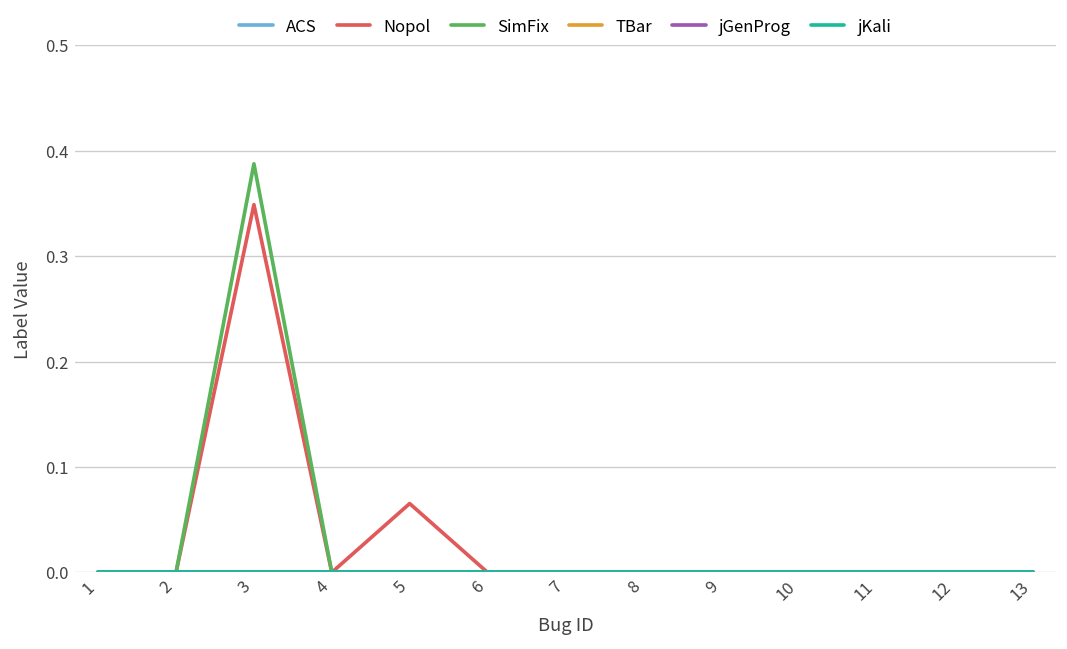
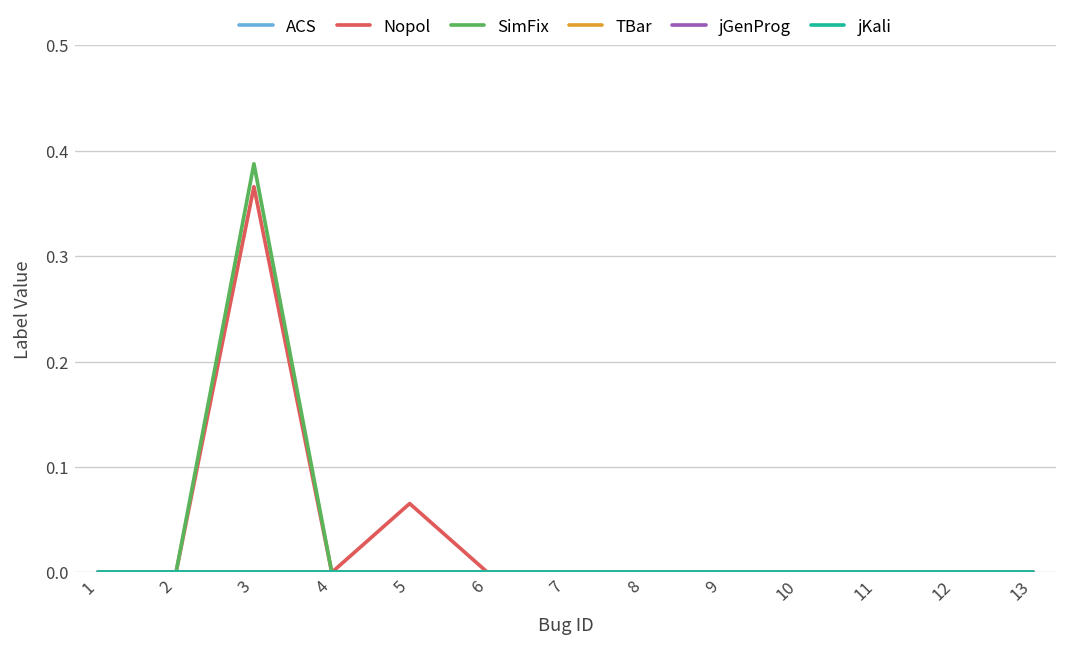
Nopol, 3: 0.35 -> 0.37
